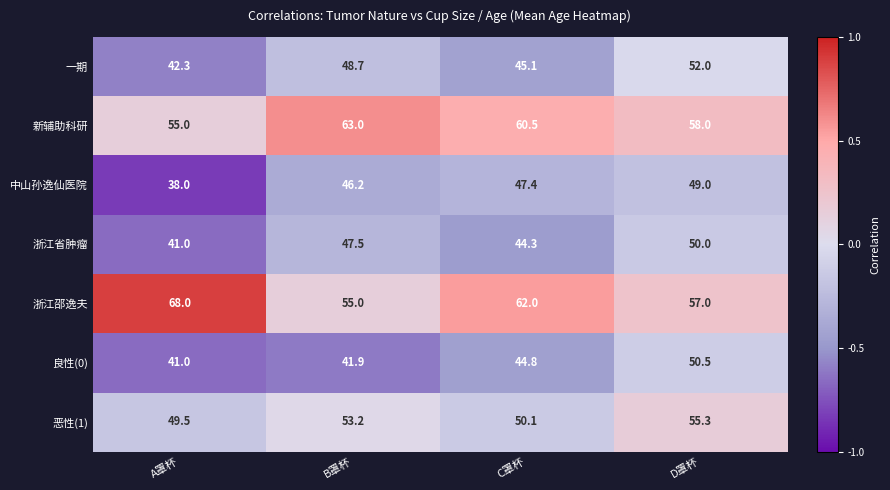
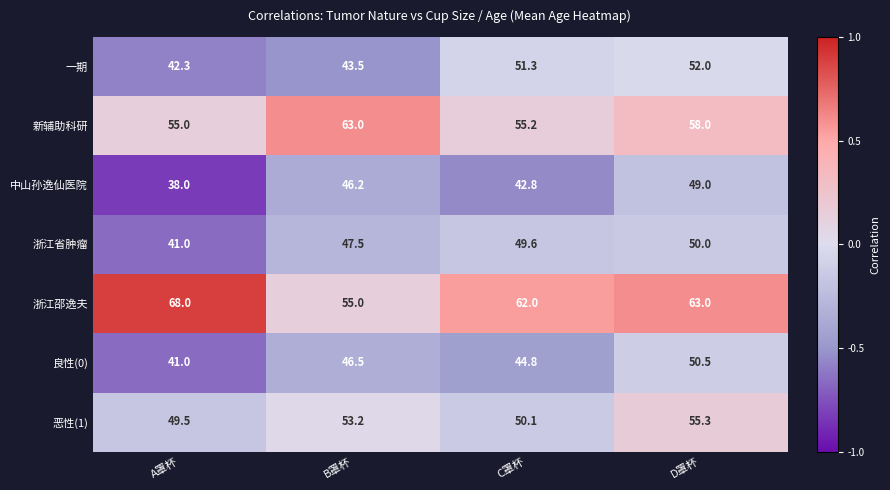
一期, B罩杯: 48.7 -> 43.5
一期, C罩杯: 45.1 -> 51.3
新辅助科研, C罩杯: 60.5 -> 55.2
中山孙逸仙医院, C罩杯: 47.4 -> 42.8
浙江省肿瘤, C罩杯: 44.3 -> 49.6
浙江邵逸夫, D罩杯: 57.0 -> 63.0
良性(0), B罩杯: 41.9 -> 46.5
